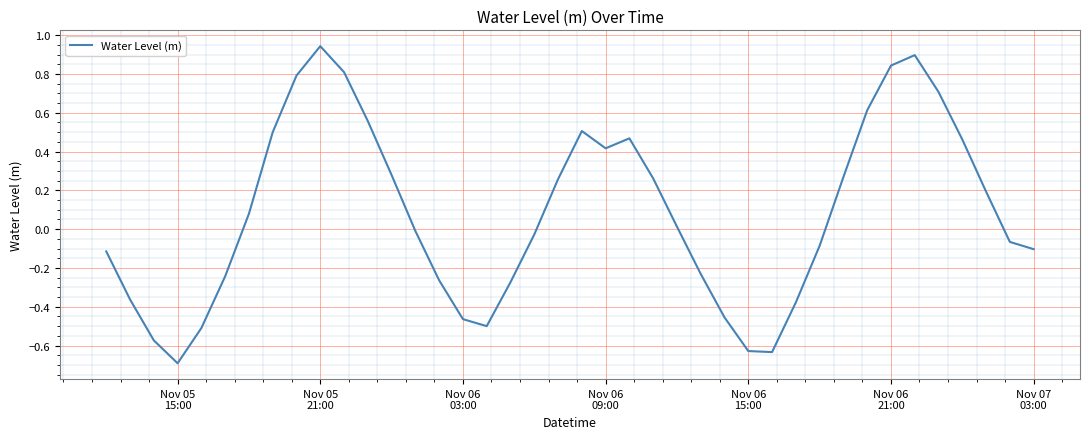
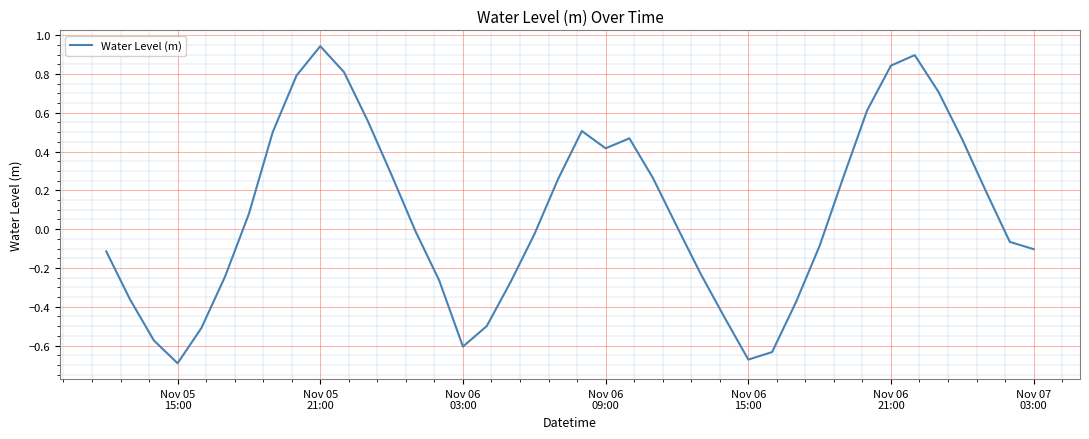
Nov 06 03:00: -0.46 -> -0.61
Nov 06 15:00: -0.63 -> -0.67
